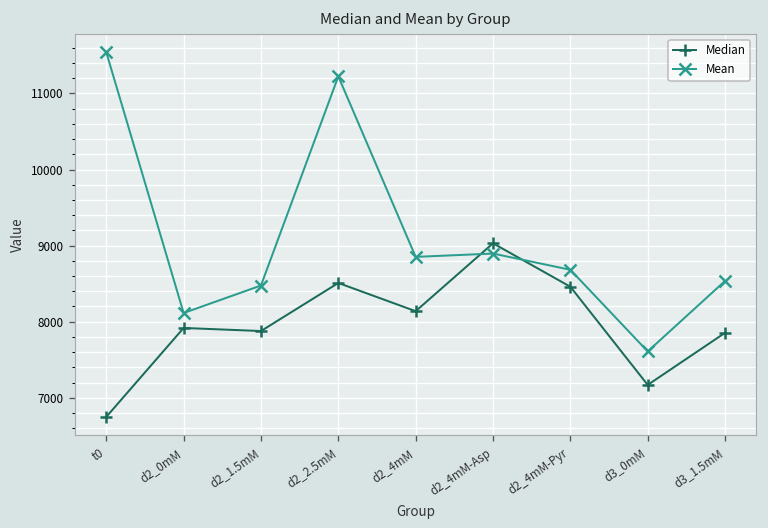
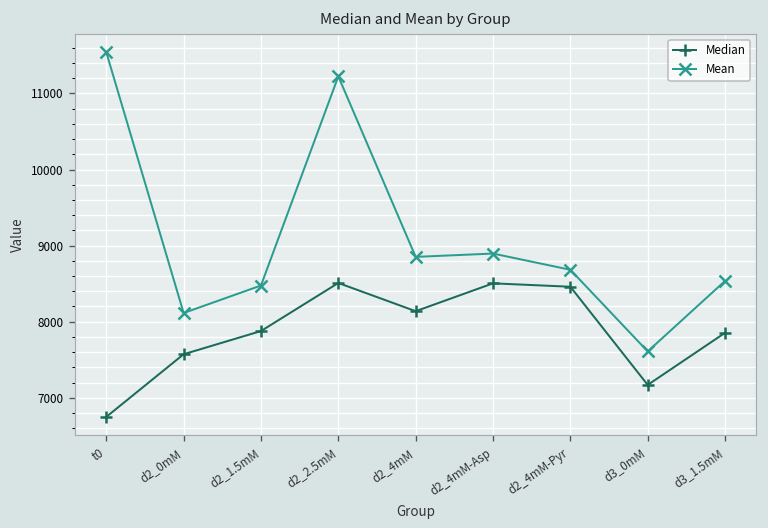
Median, d2_0mM: 7900 -> 7600
Median, d2_4mM-Asp: 9000 -> 8500
